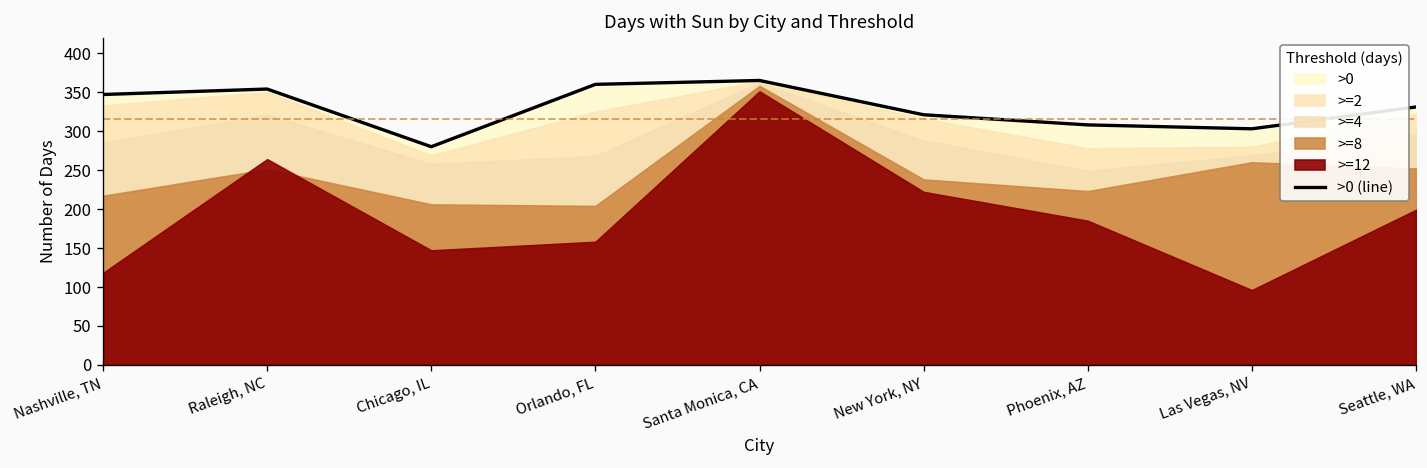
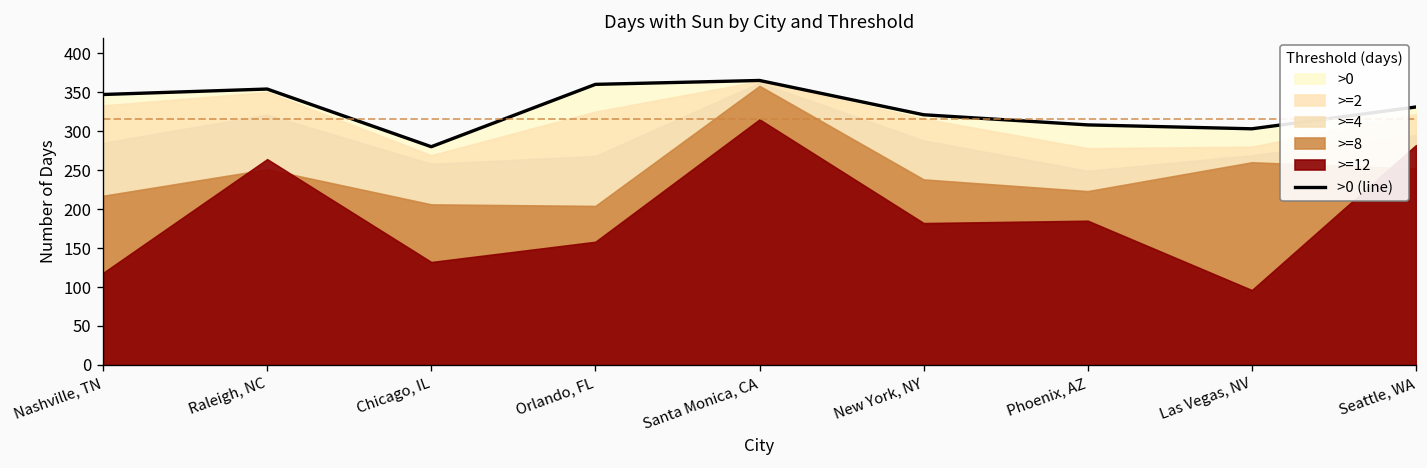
>=12, Chicago, IL: 150 -> 130
>=12, Santa Monica, CA: 350 -> 320
>=12, New York, NY: 220 -> 180
>=12, Seattle, WA: 200 -> 280
